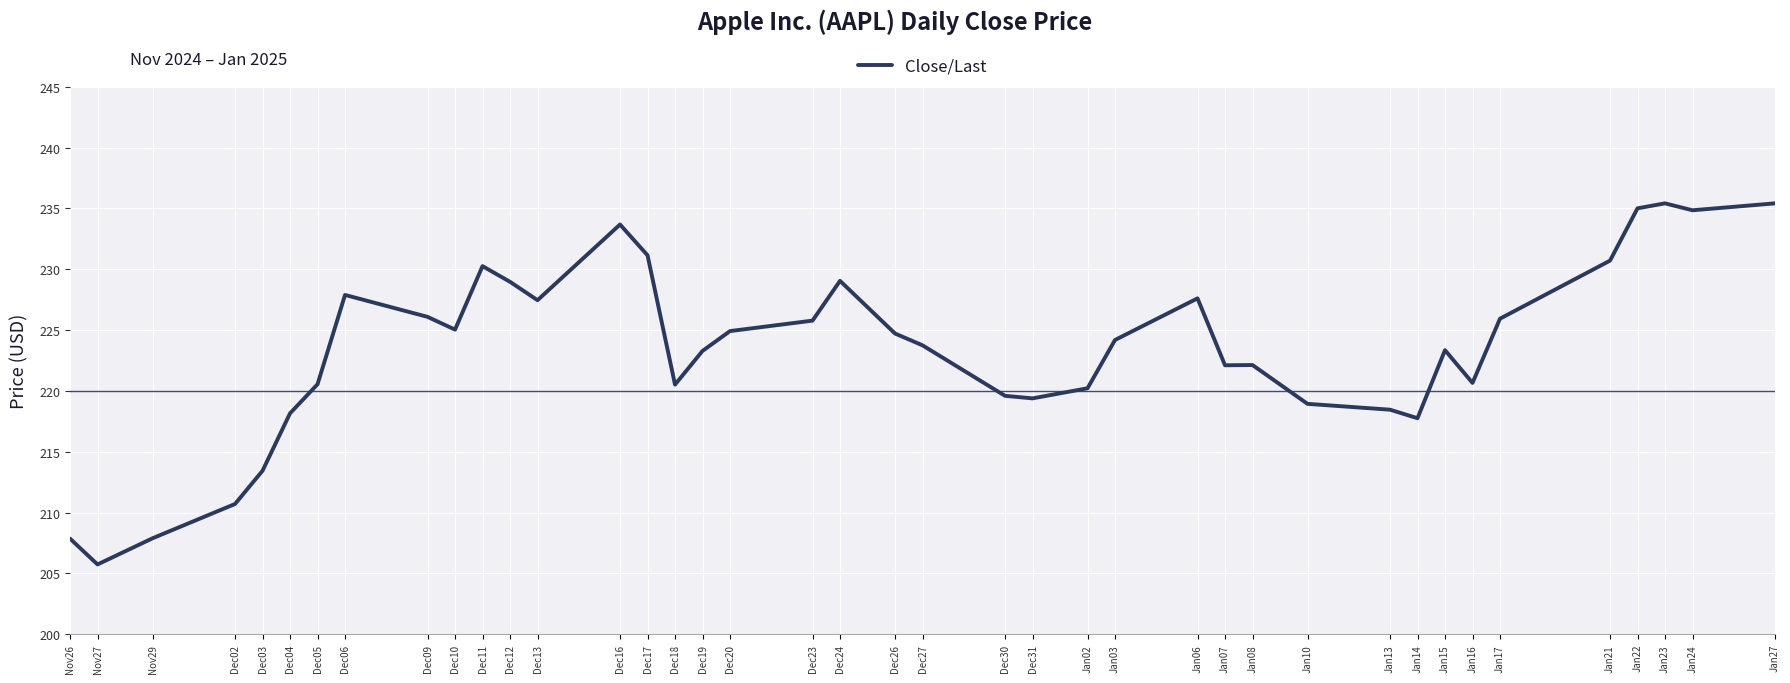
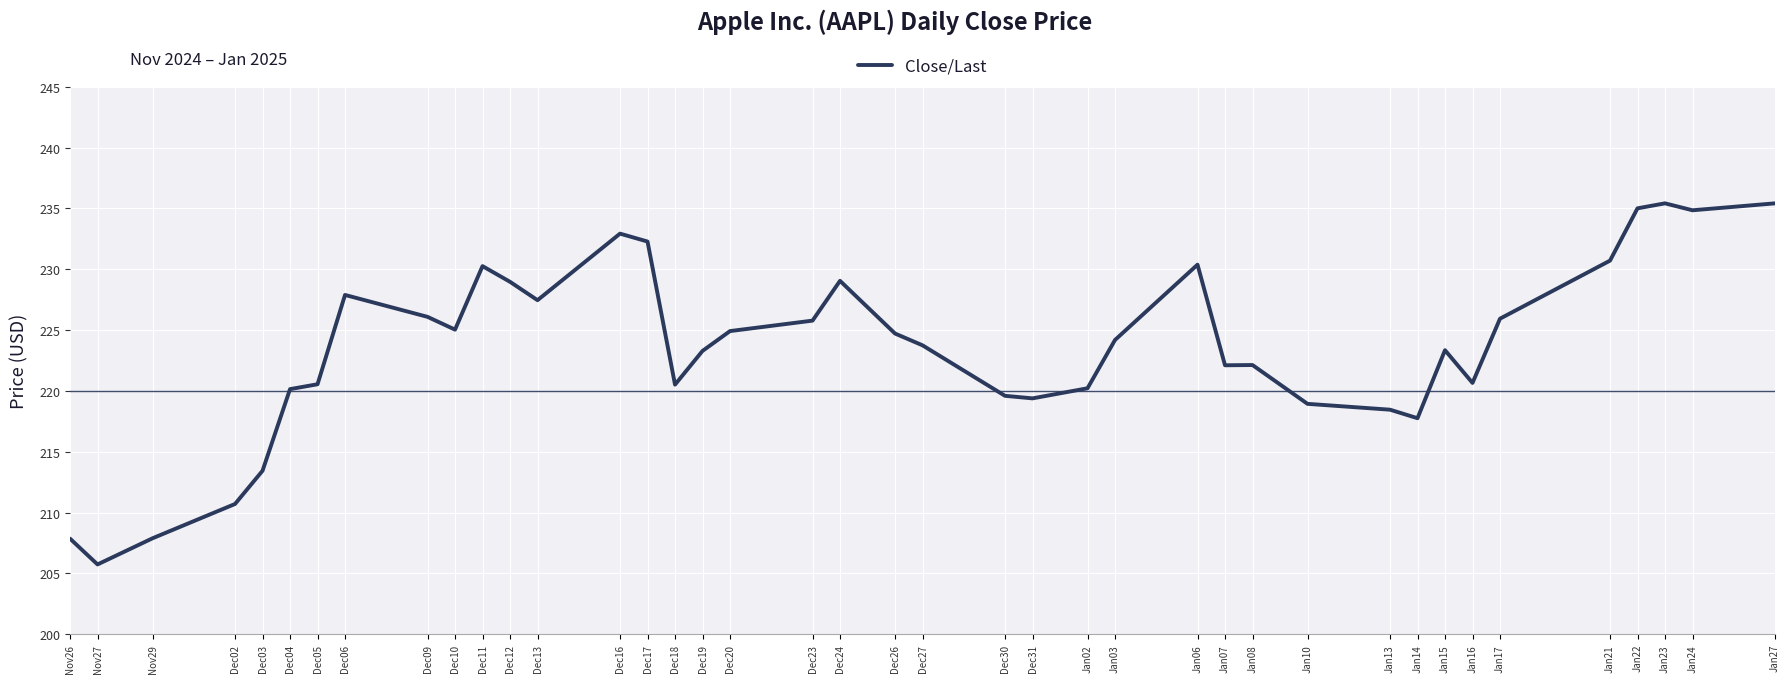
Dec04: 218.2 -> 220.2
Dec16: 233.7 -> 232.9
Dec17: 231.2 -> 232.3
Jan06: 227.6 -> 230.4
